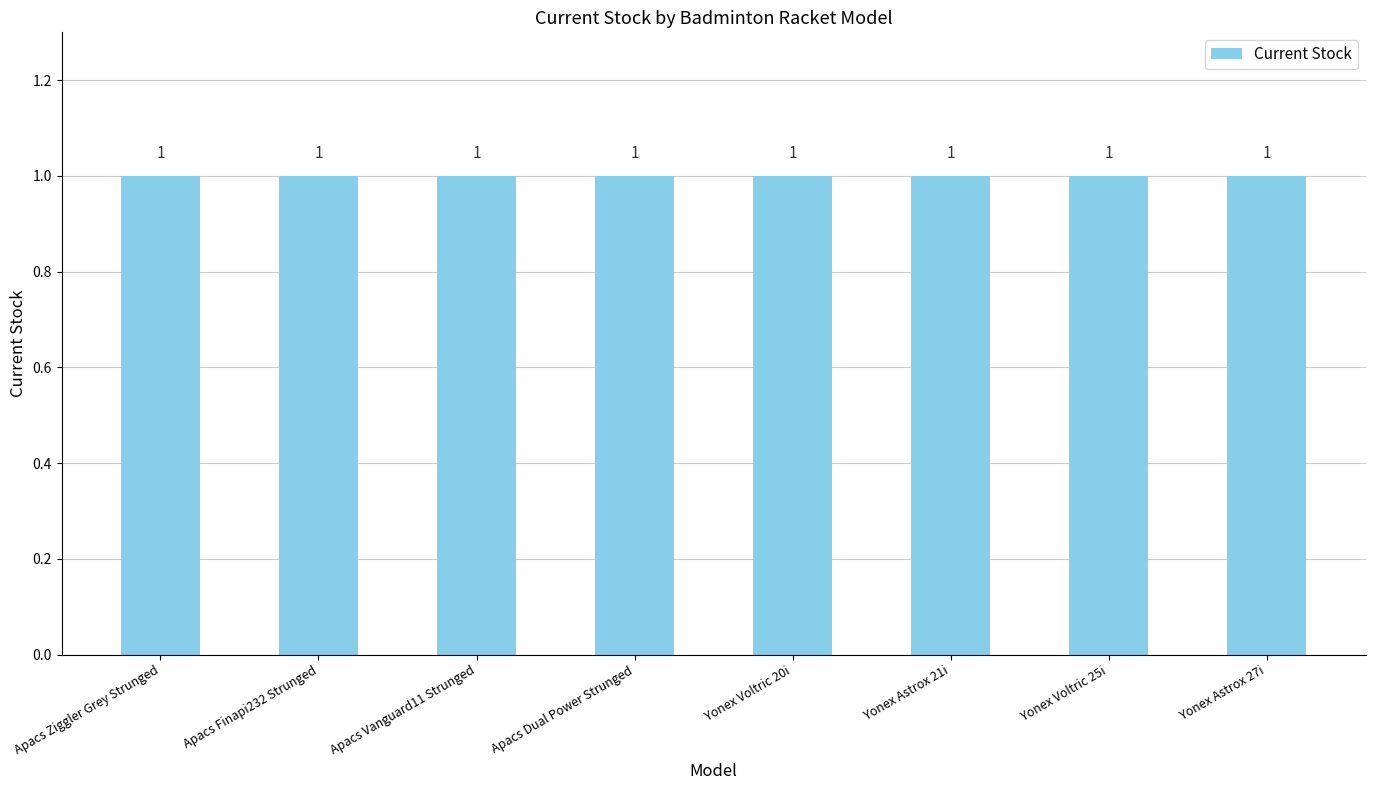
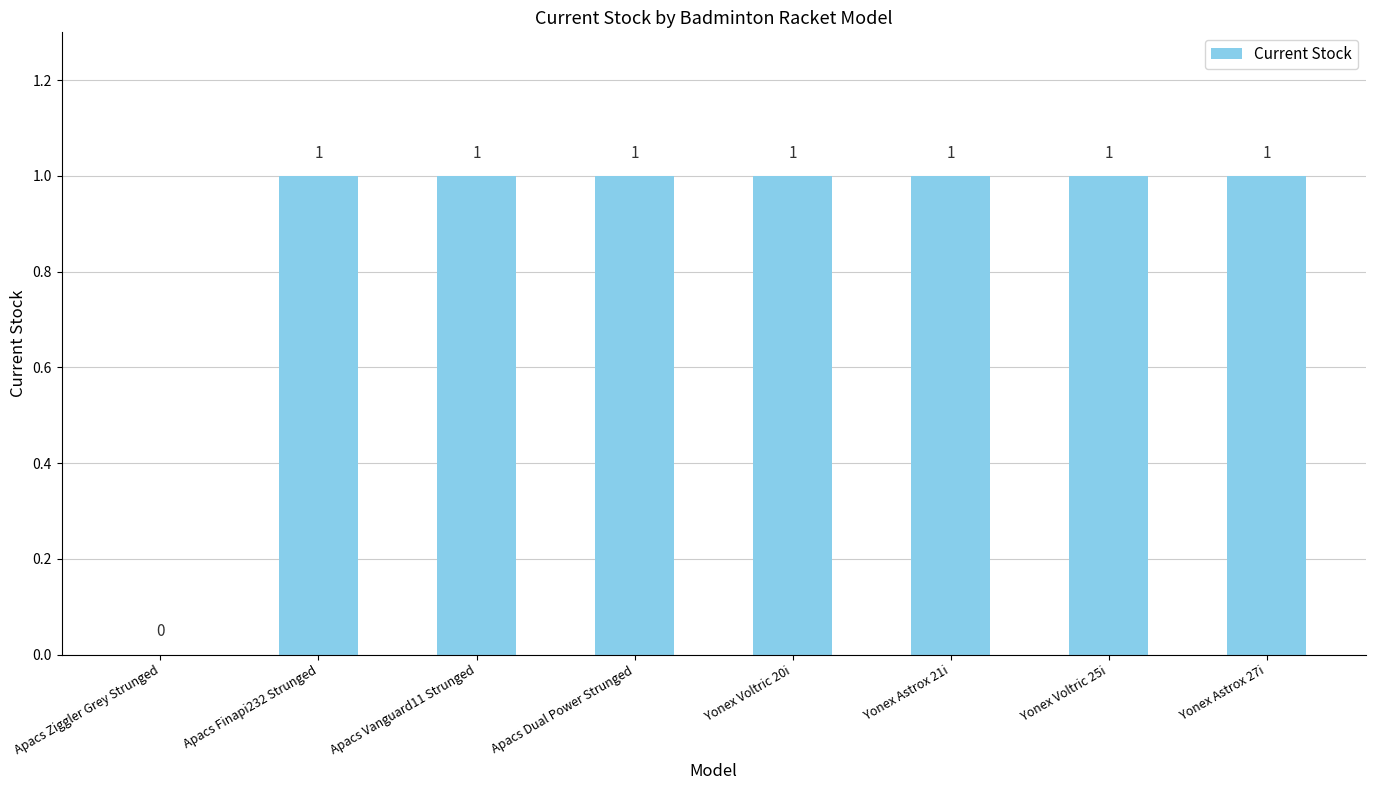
Apacs Ziggler Grey Strunged: 1 -> 0
